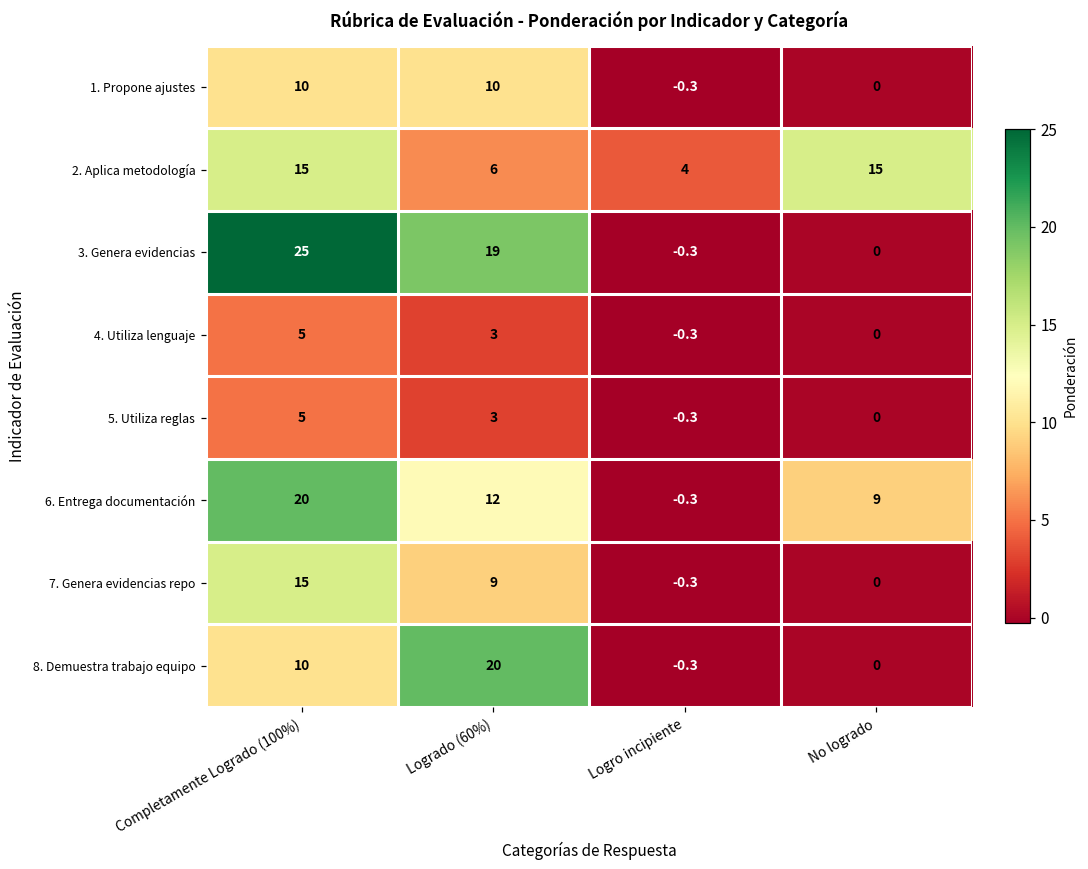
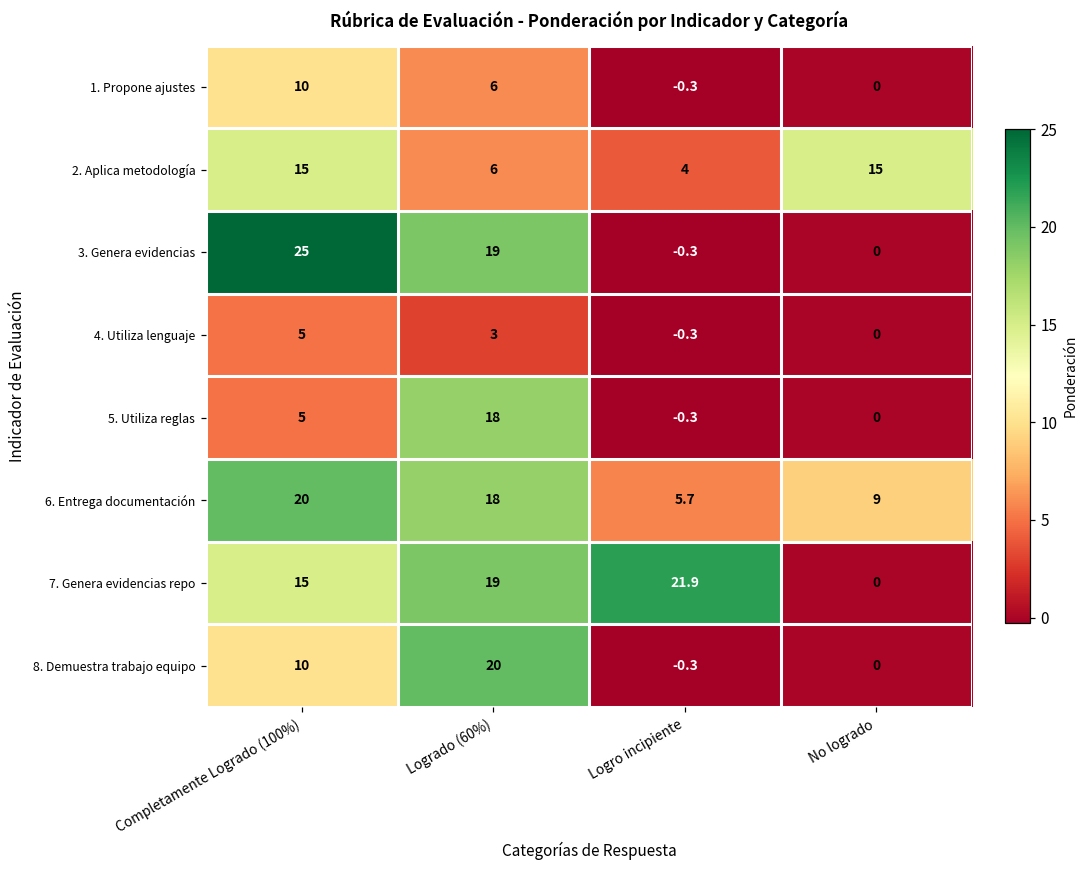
1. Propone ajustes, Logrado (60%): 10 -> 6
5. Utiliza reglas, Logrado (60%): 3 -> 18
6. Entrega documentación, Logrado (60%): 12 -> 18
6. Entrega documentación, Logro incipiente: -0.3 -> 5.7
7. Genera evidencias repo, Logrado (60%): 9 -> 19
7. Genera evidencias repo, Logro incipiente: -0.3 -> 21.9
